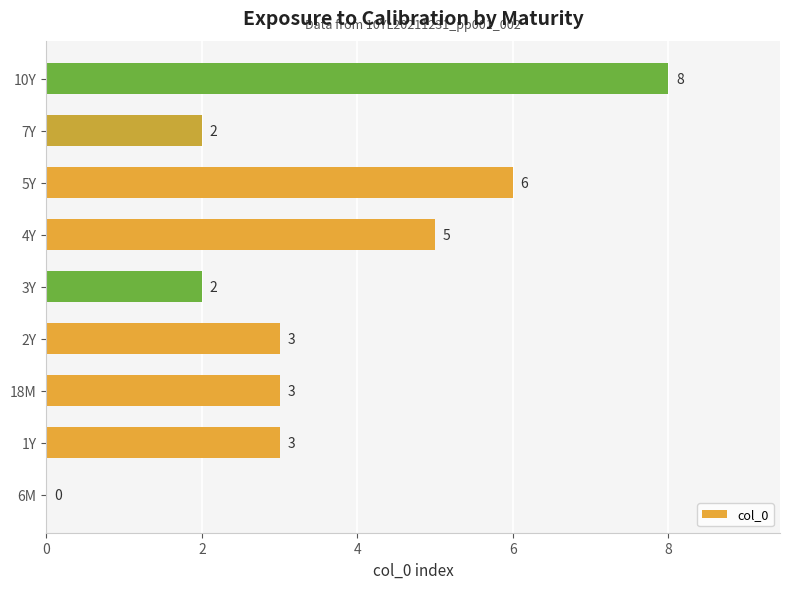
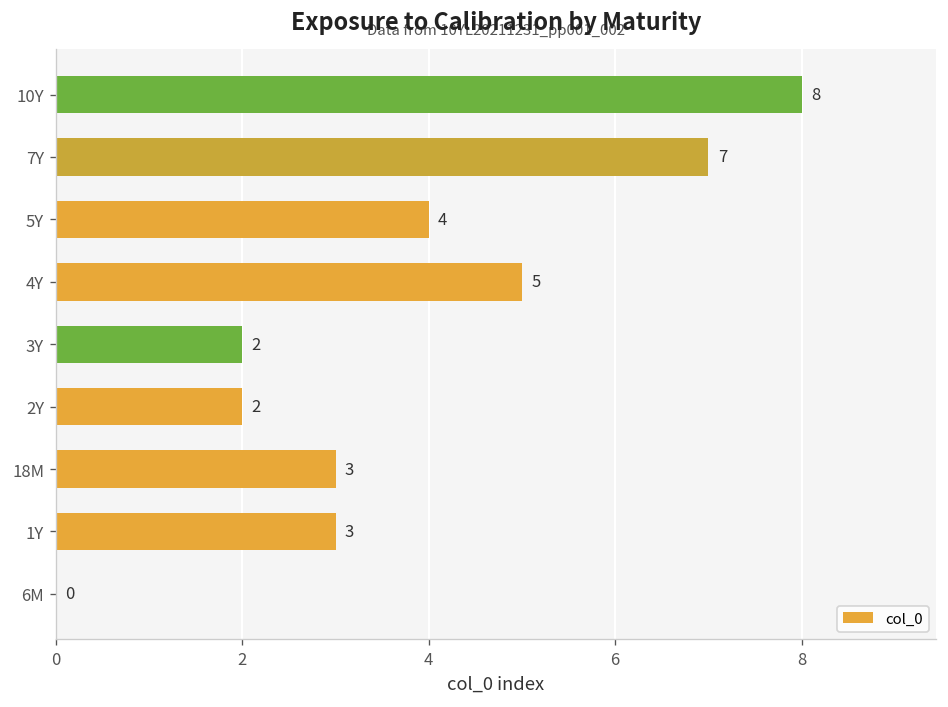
7Y: 2 -> 7
5Y: 6 -> 4
2Y: 3 -> 2
